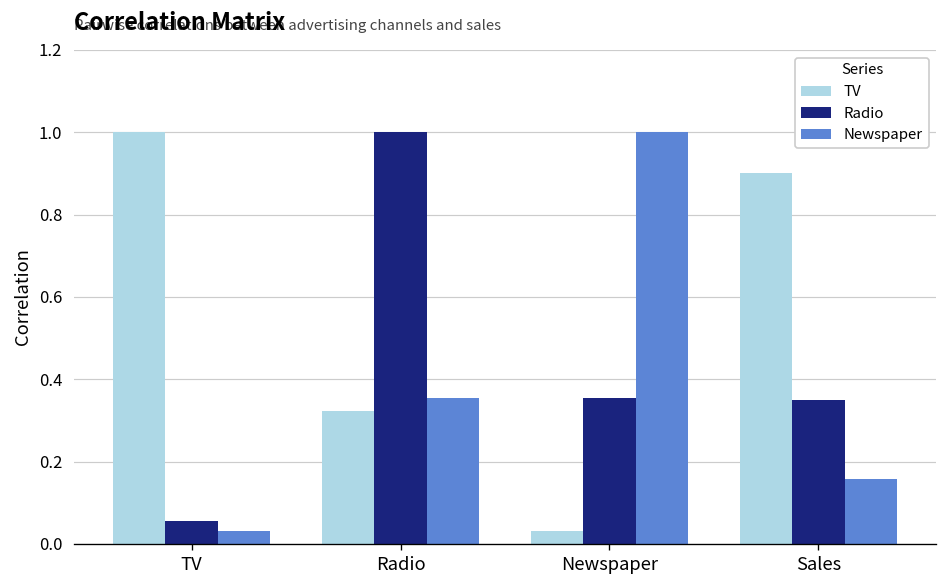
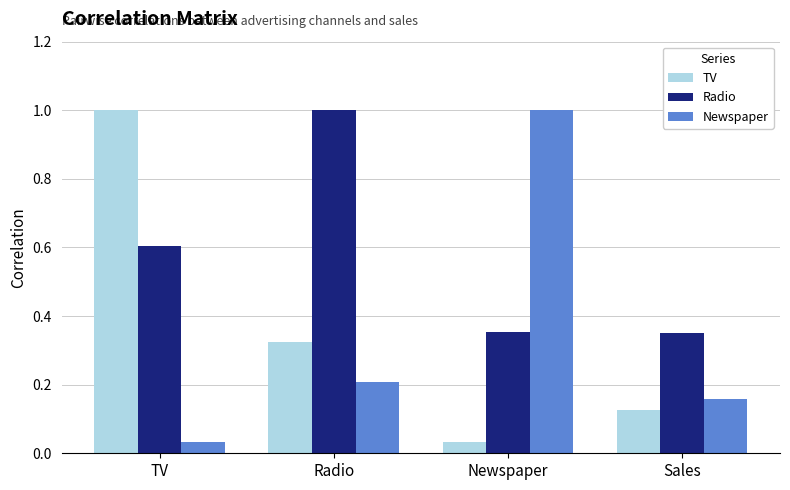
Radio, TV: 0.05 -> 0.60
Newspaper, Radio: 0.35 -> 0.21
TV, Sales: 0.90 -> 0.13
